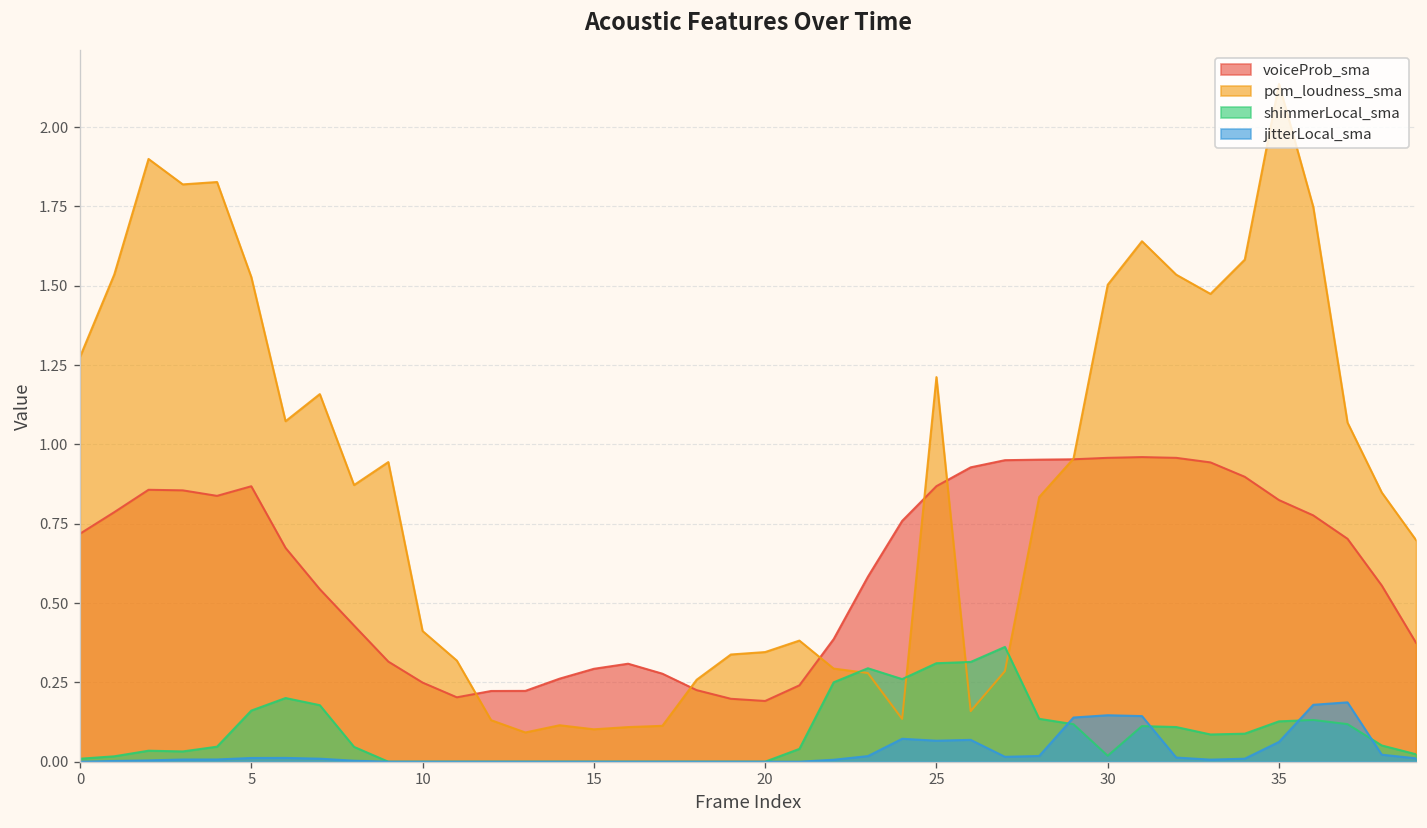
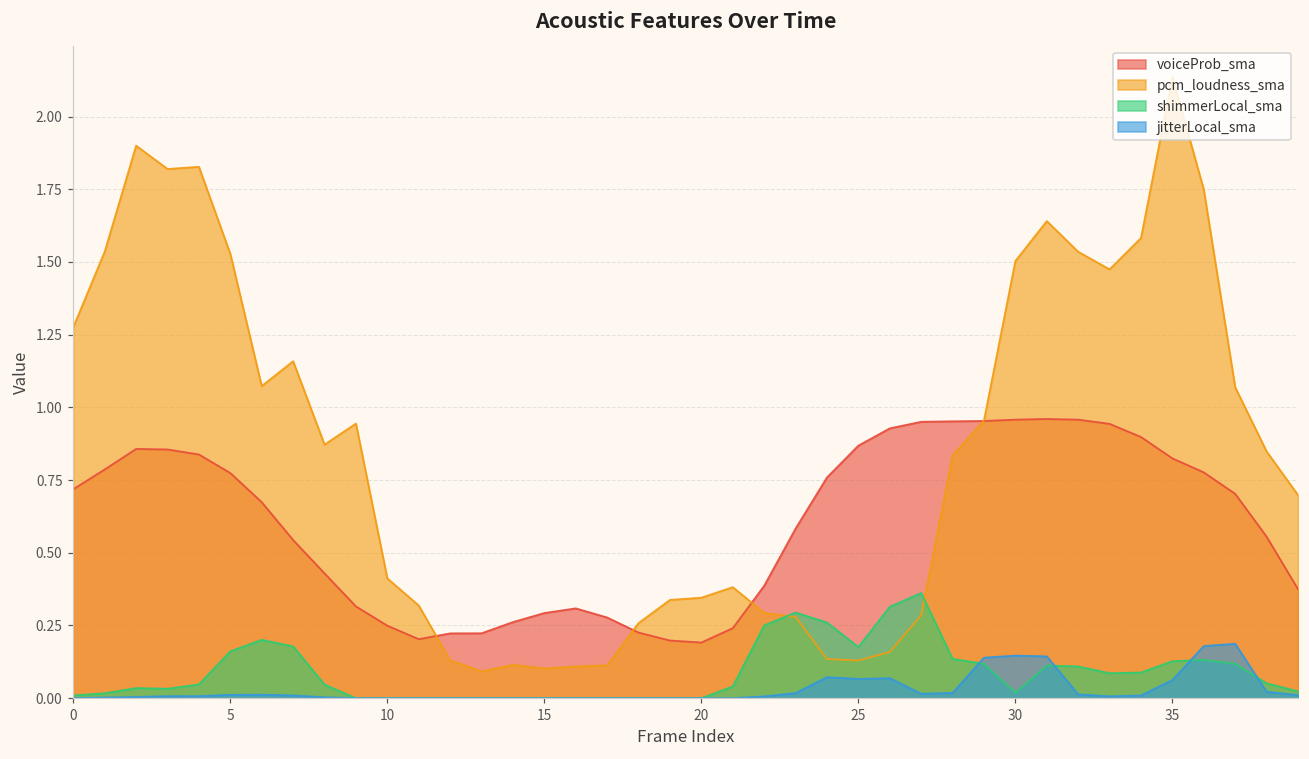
voiceProb_sma, 5: 0.87 -> 0.77
pcm_loudness_sma, 25: 1.21 -> 0.13
shimmerLocal_sma, 25: 0.31 -> 0.18
